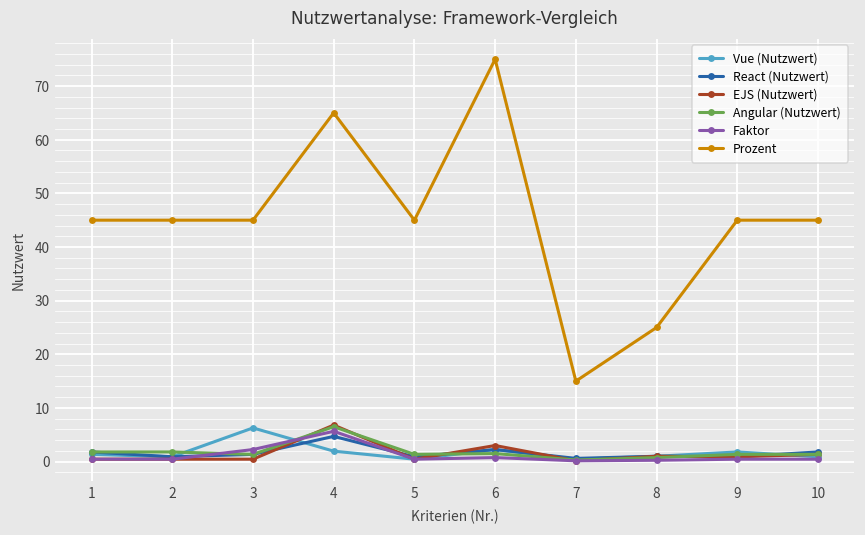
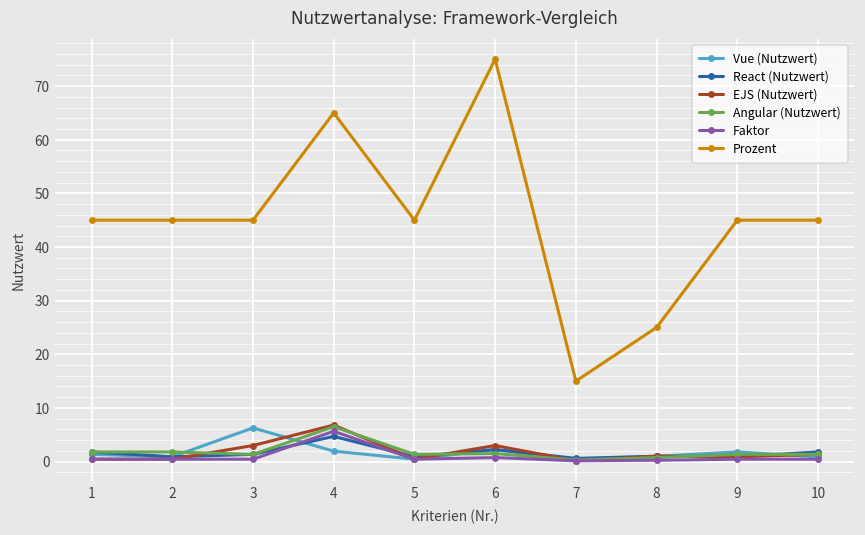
EJS (Nutzwert), 3: 0 -> 3
Faktor, 3: 2 -> 0
